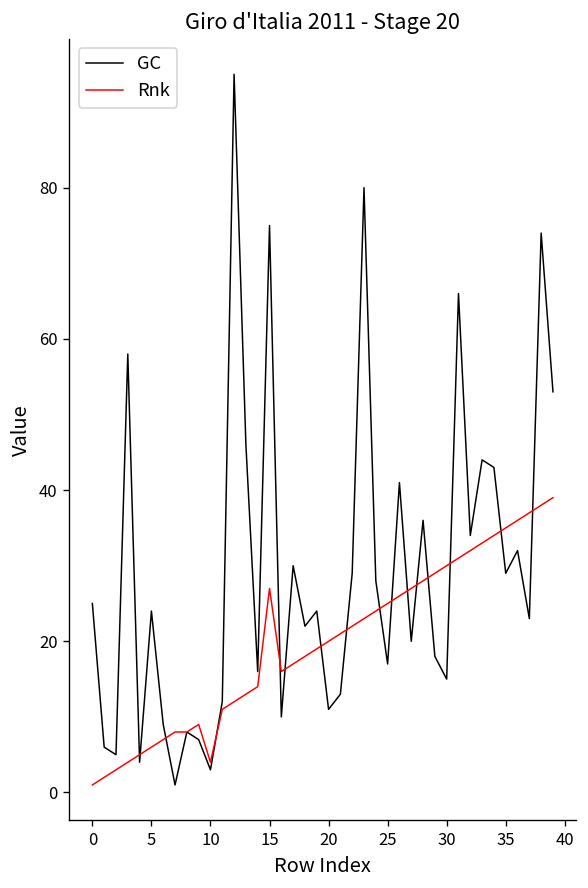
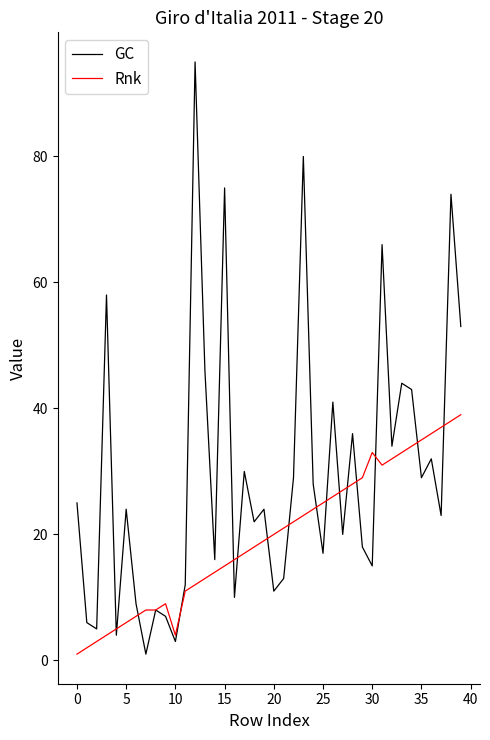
Rnk, 15: 27 -> 15
Rnk, 30: 30 -> 33
